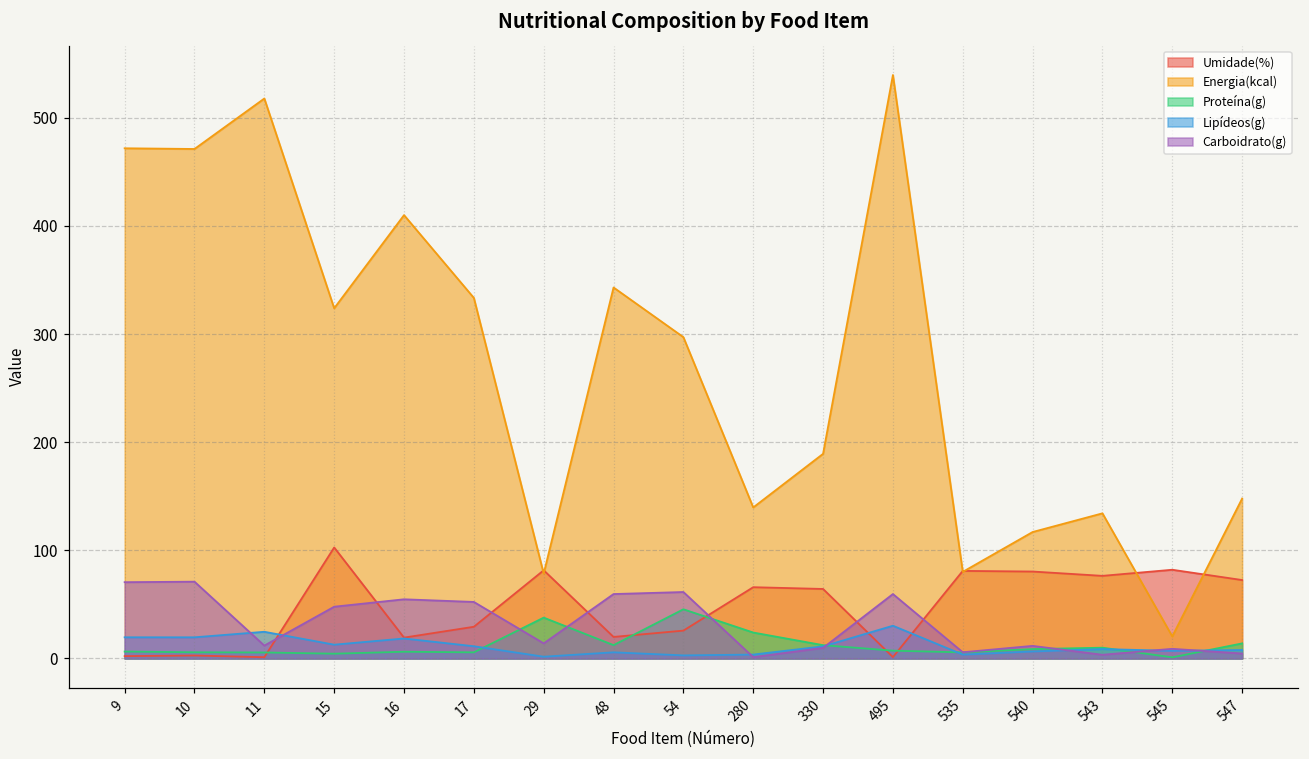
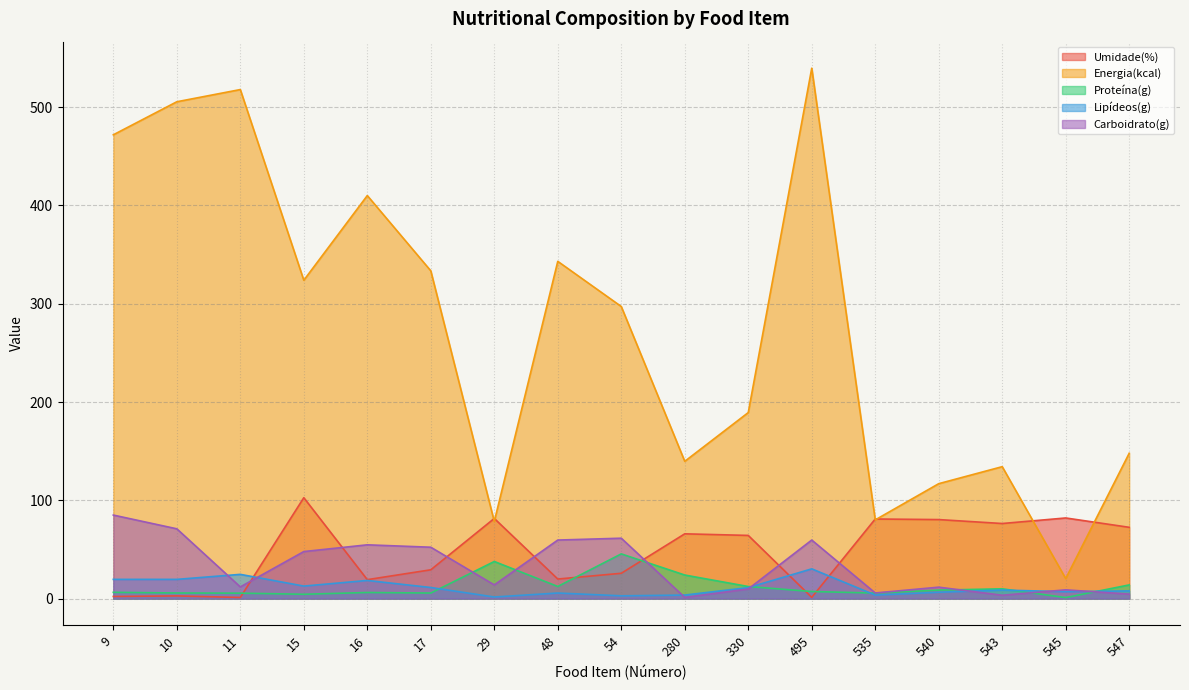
Carboidrato(g), 9: 70 -> 80
Energia(kcal), 10: 470 -> 510
